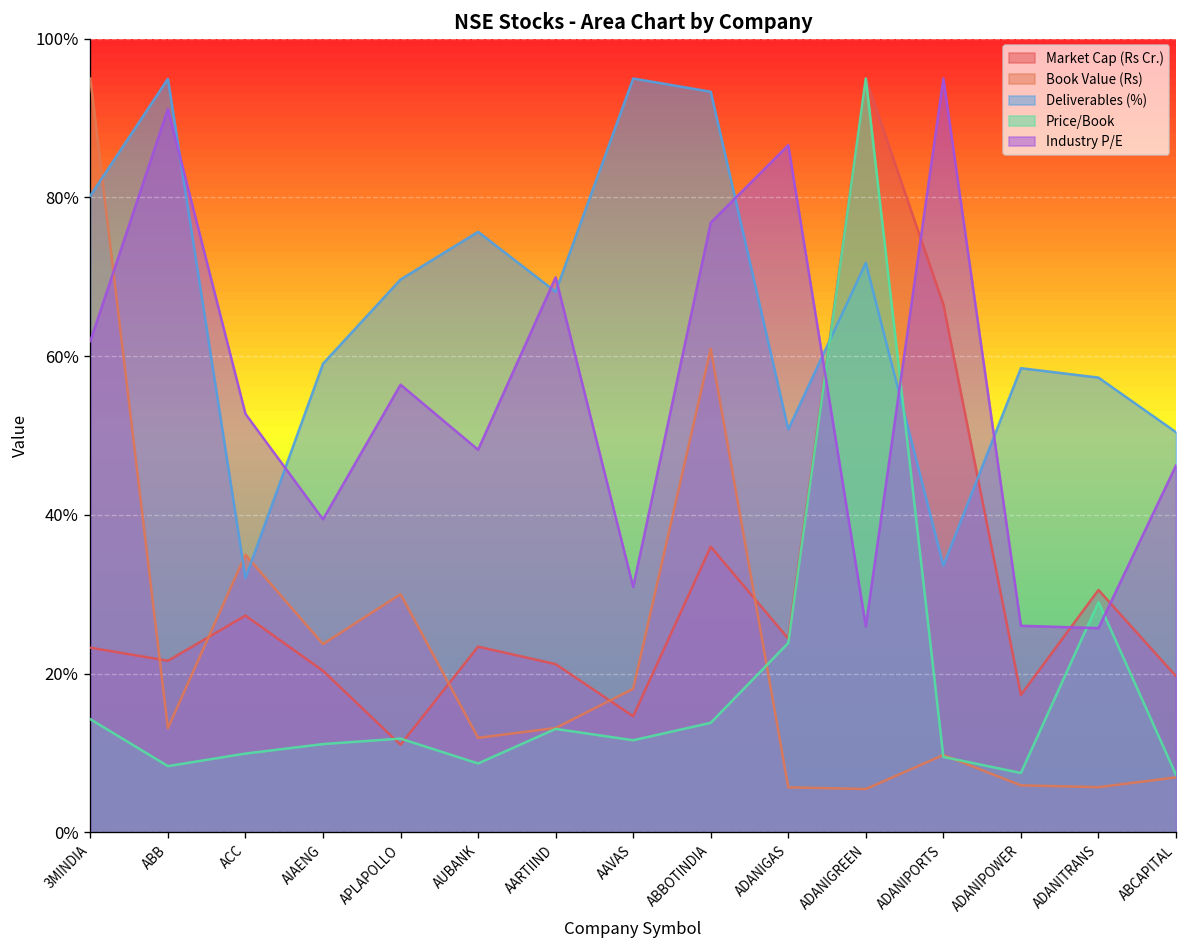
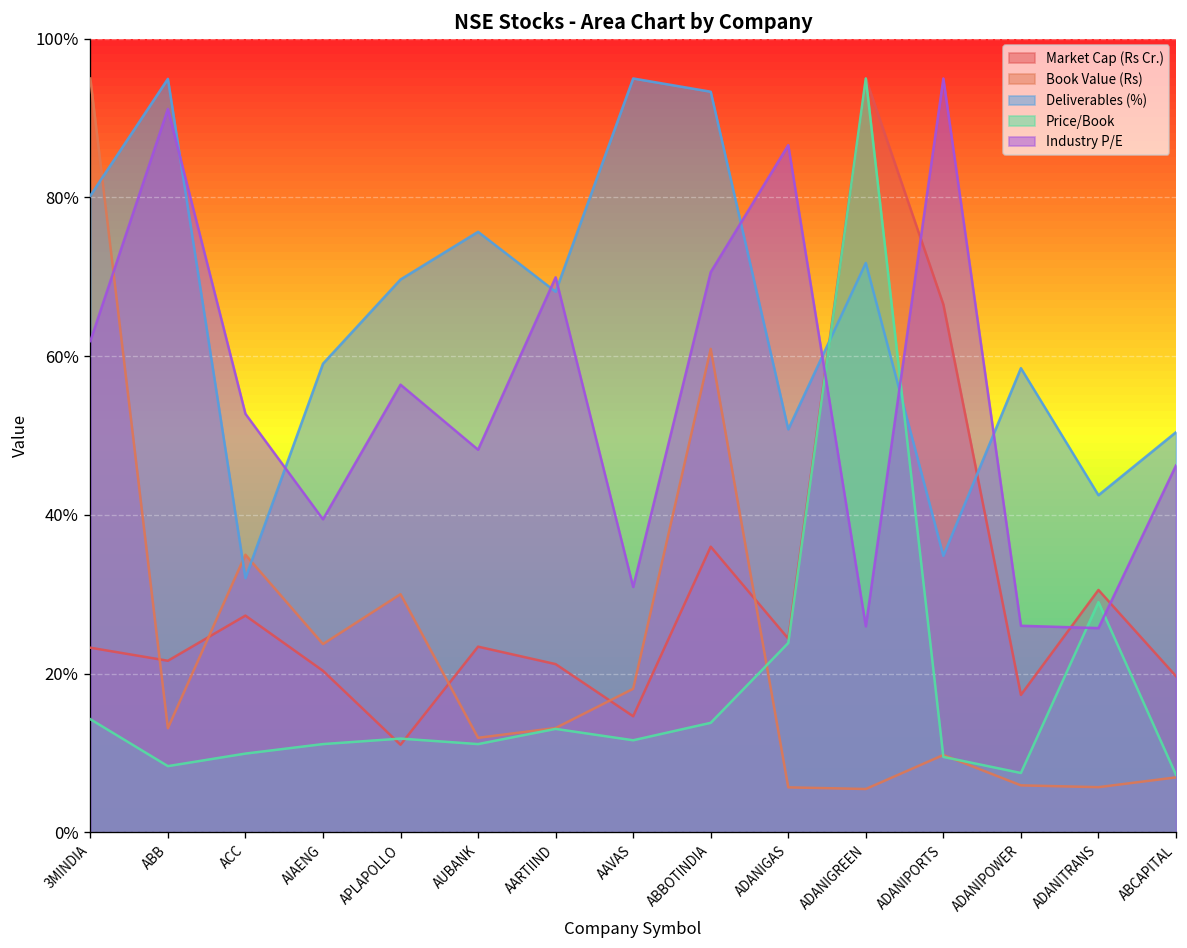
Price/Book, AUBANK: 9% -> 11%
Industry P/E, ABBOTINDIA: 77% -> 71%
Deliverables (%), ADANIPORTS: 34% -> 35%
Deliverables (%), ADANITRANS: 57% -> 42%
